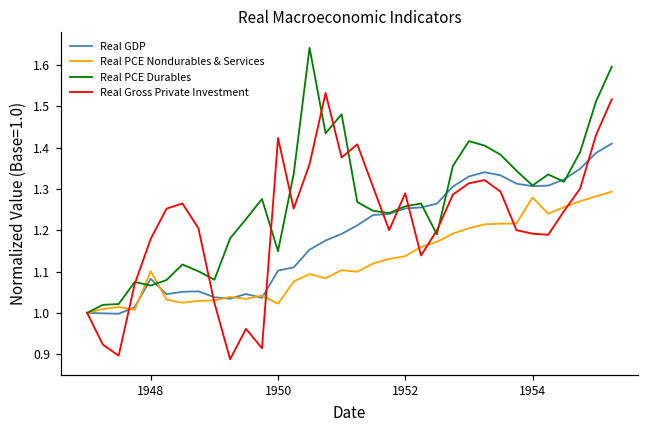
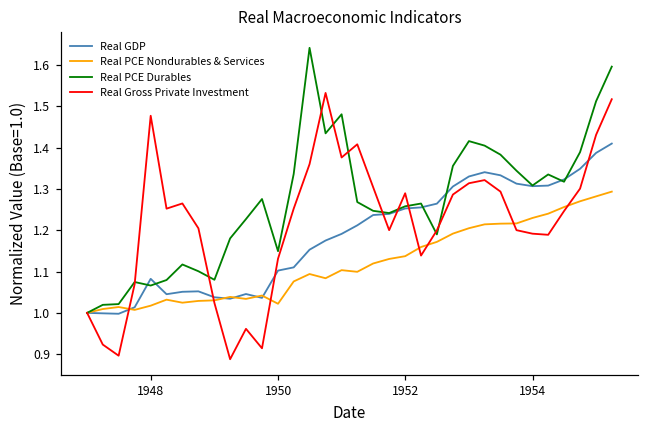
Real PCE Nondurables & Services, 1948: 1.10 -> 1.02
Real Gross Private Investment, 1948: 1.18 -> 1.48
Real Gross Private Investment, 1950: 1.42 -> 1.13
Real PCE Nondurables & Services, 1954: 1.28 -> 1.23
